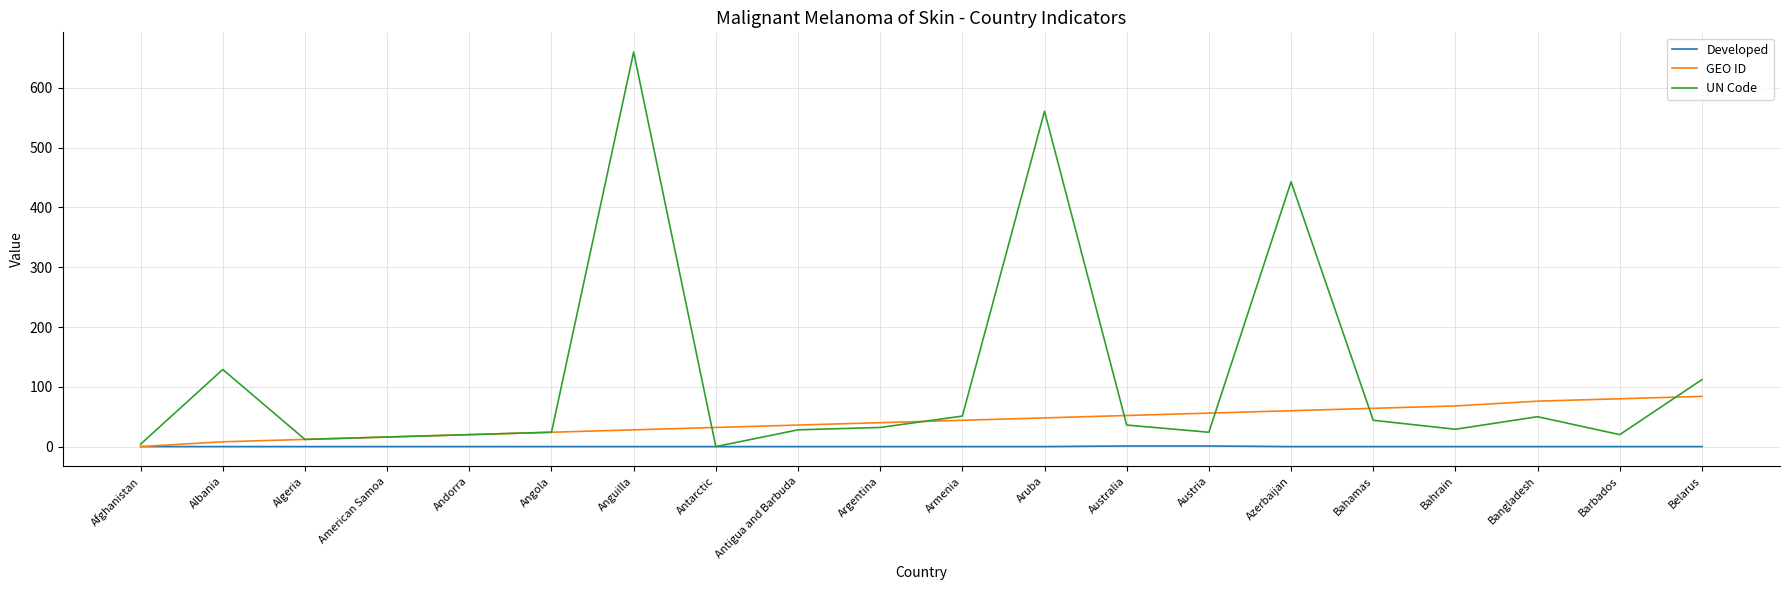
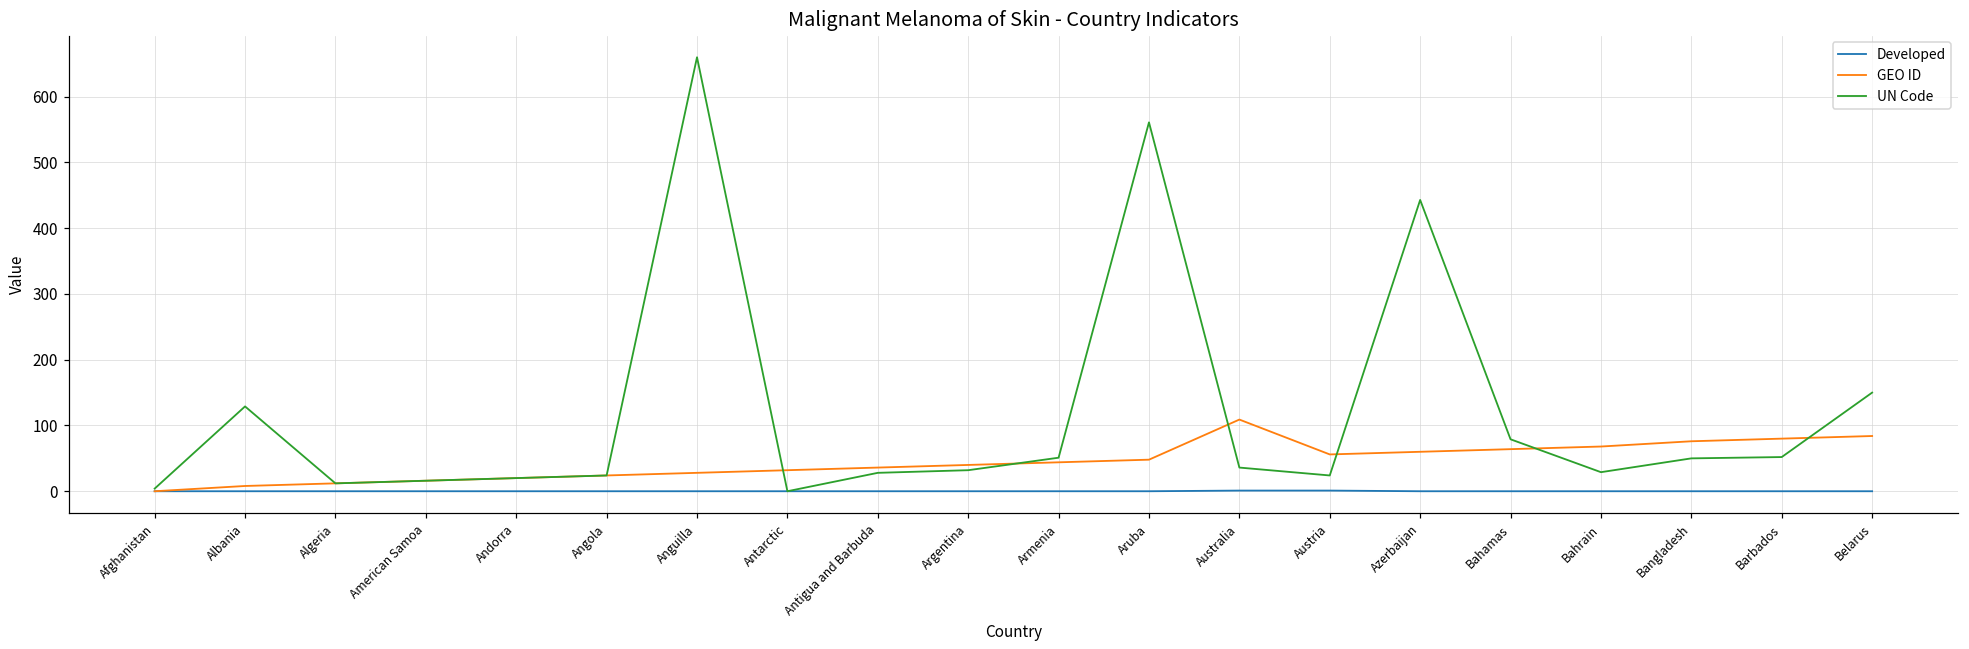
GEO ID, Australia: 50 -> 110
UN Code, Bahamas: 40 -> 80
UN Code, Barbados: 20 -> 50
UN Code, Belarus: 110 -> 150
